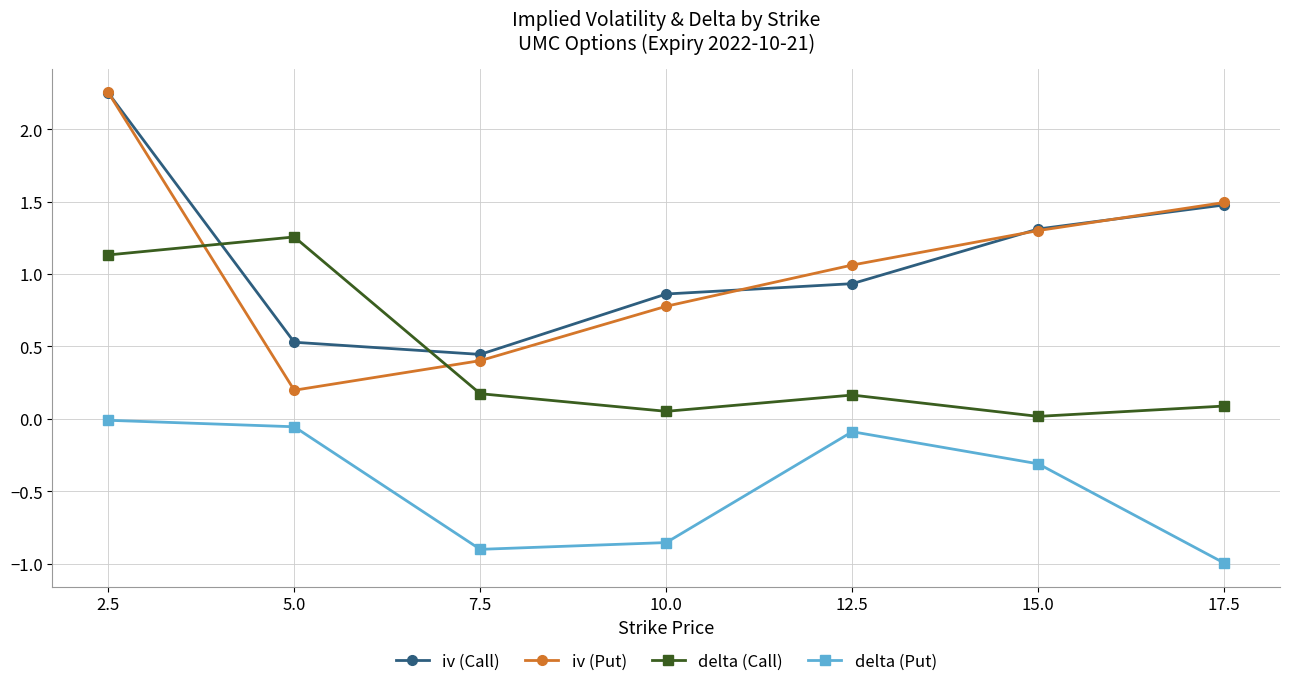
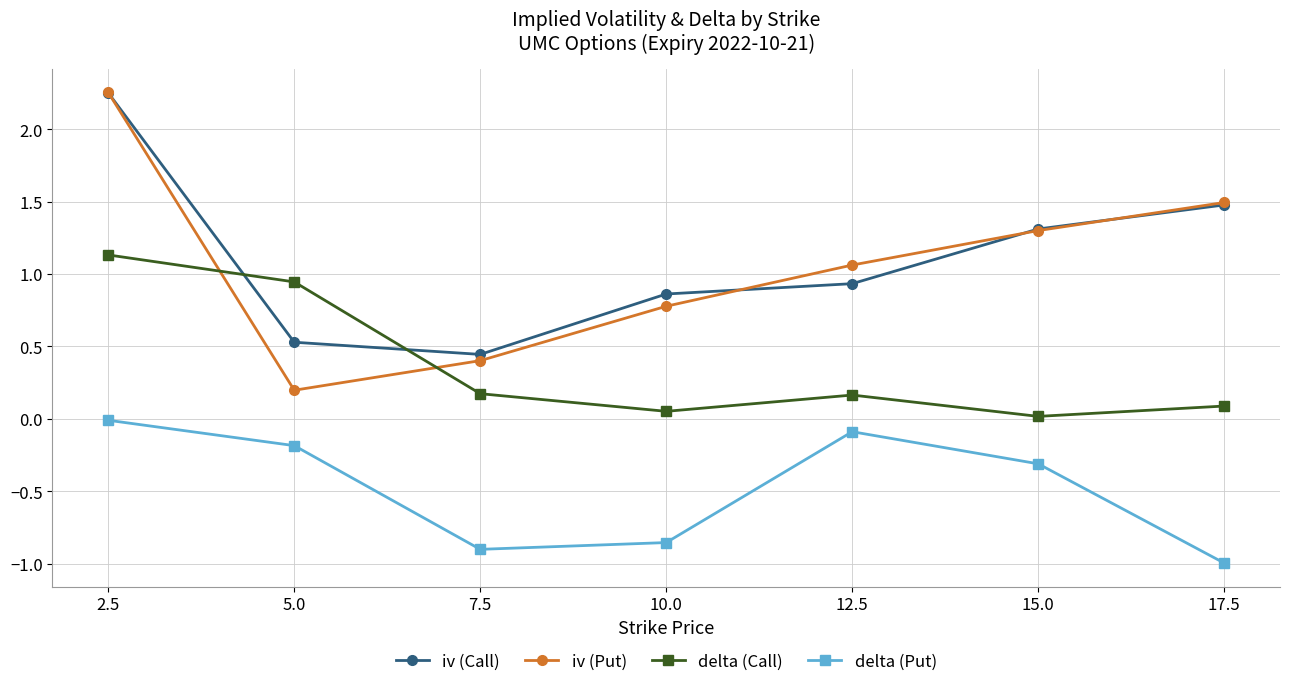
delta (Call), 5.0: 1.26 -> 0.95
delta (Put), 5.0: -0.05 -> -0.18
